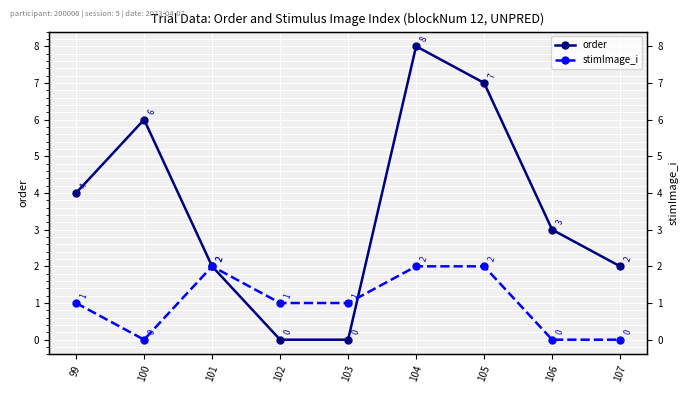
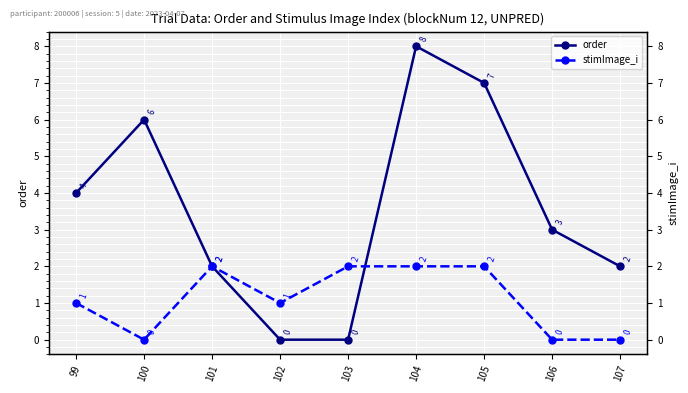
stimImage_i, 103: 1 -> 2
